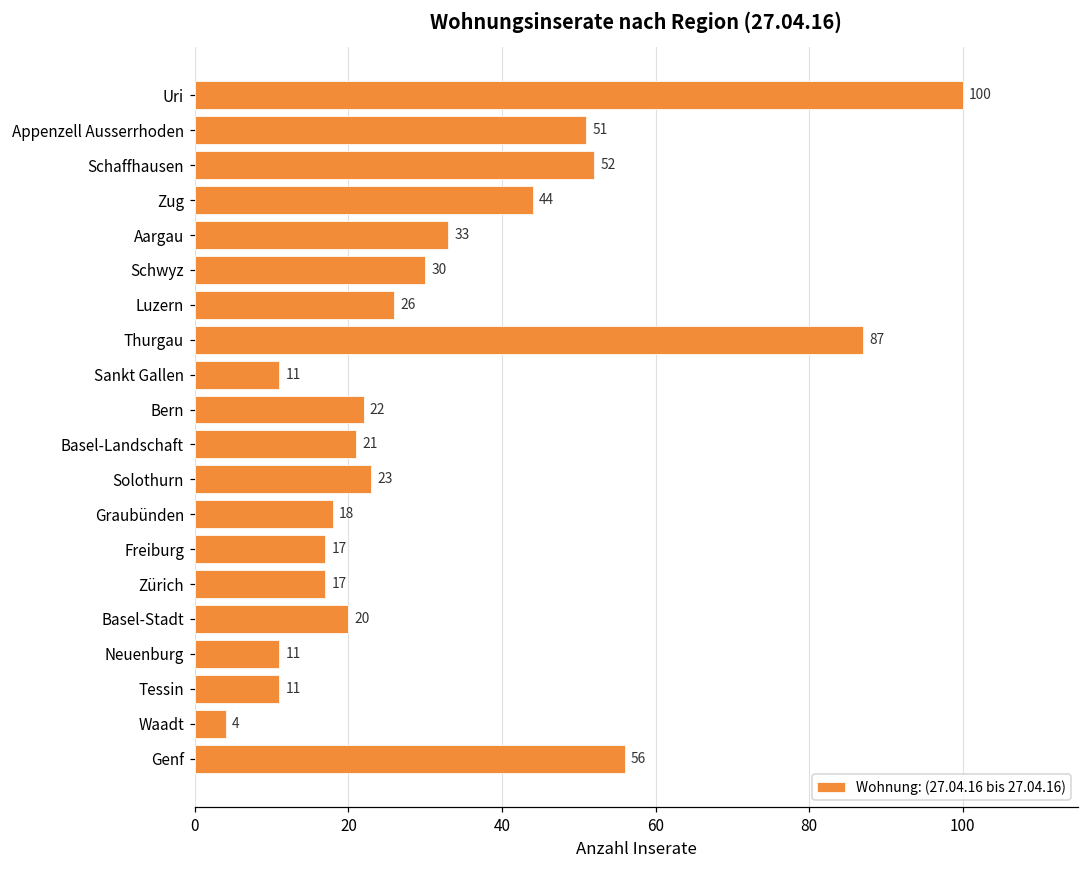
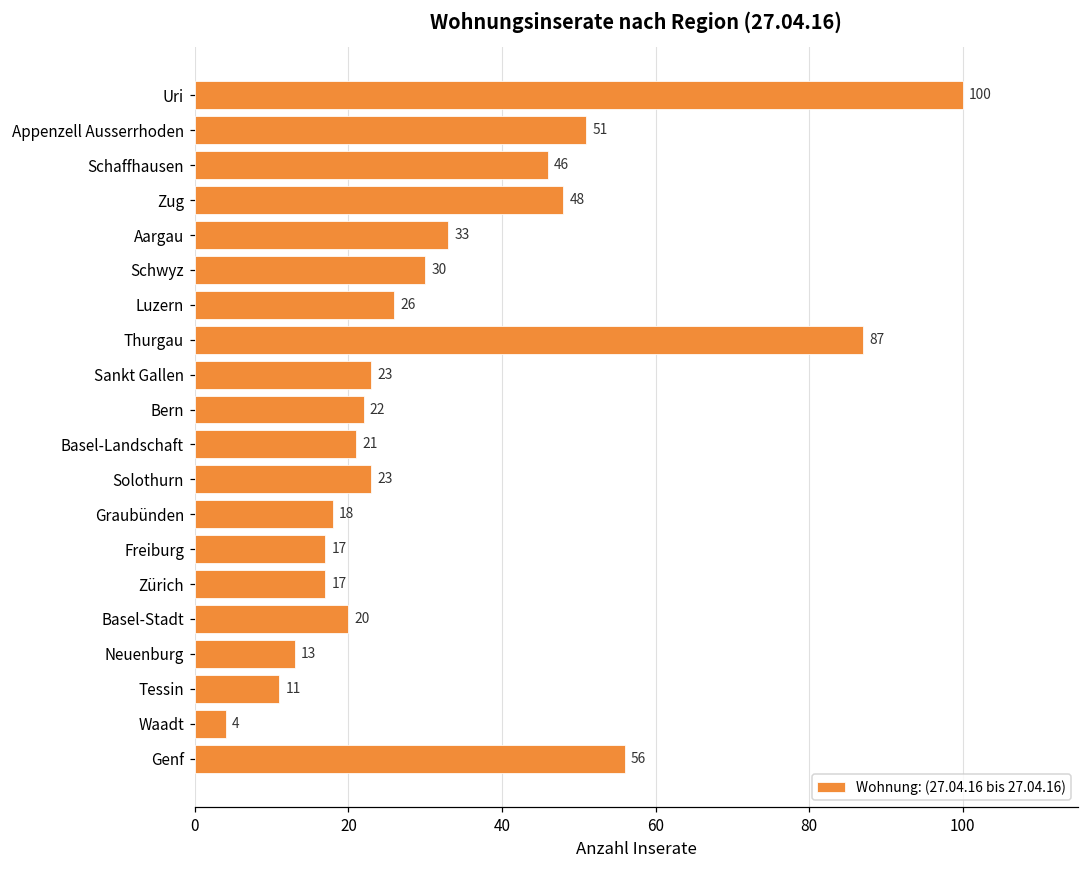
Schaffhausen: 52 -> 46
Zug: 44 -> 48
Sankt Gallen: 11 -> 23
Neuenburg: 11 -> 13
